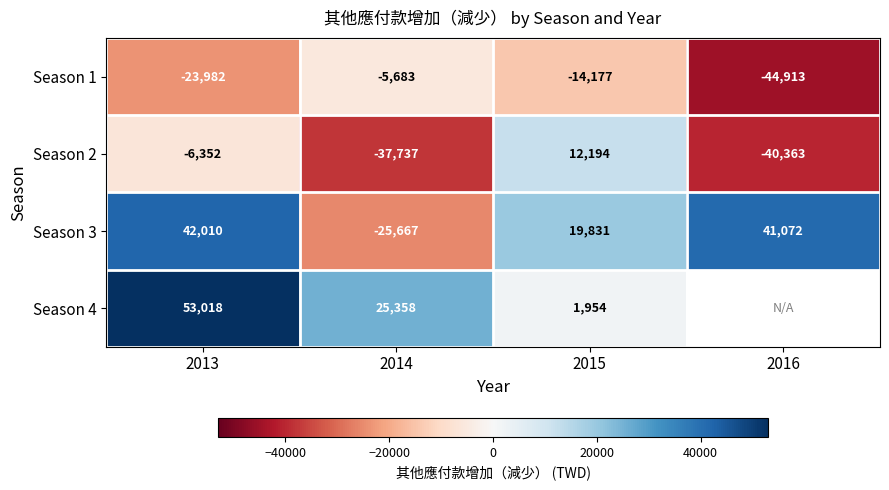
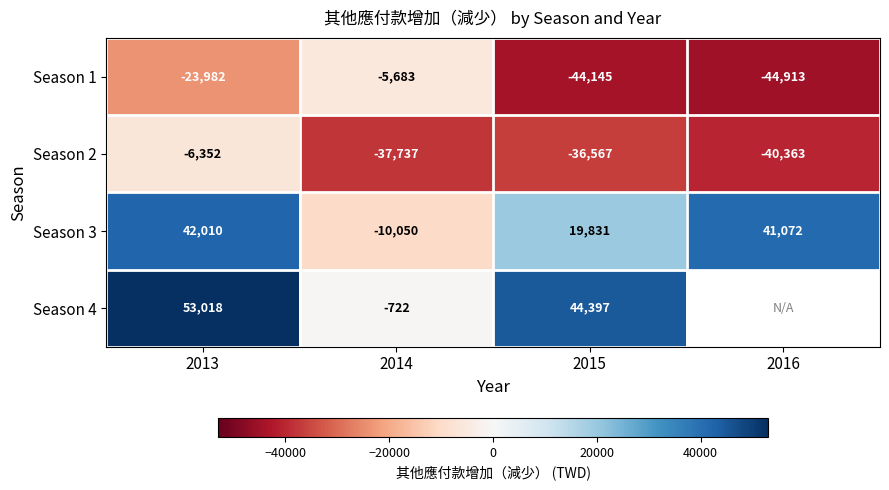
Season 1, 2015: -14,177 -> -44,145
Season 2, 2015: 12,194 -> -36,567
Season 3, 2014: -25,667 -> -10,050
Season 4, 2014: 25,358 -> -722
Season 4, 2015: 1,954 -> 44,397
